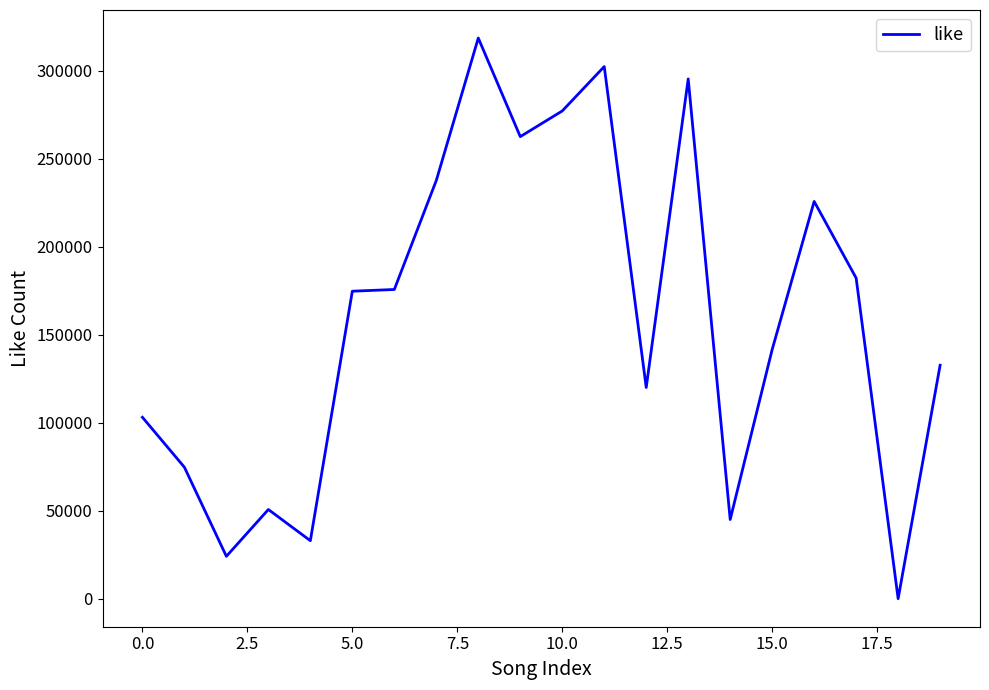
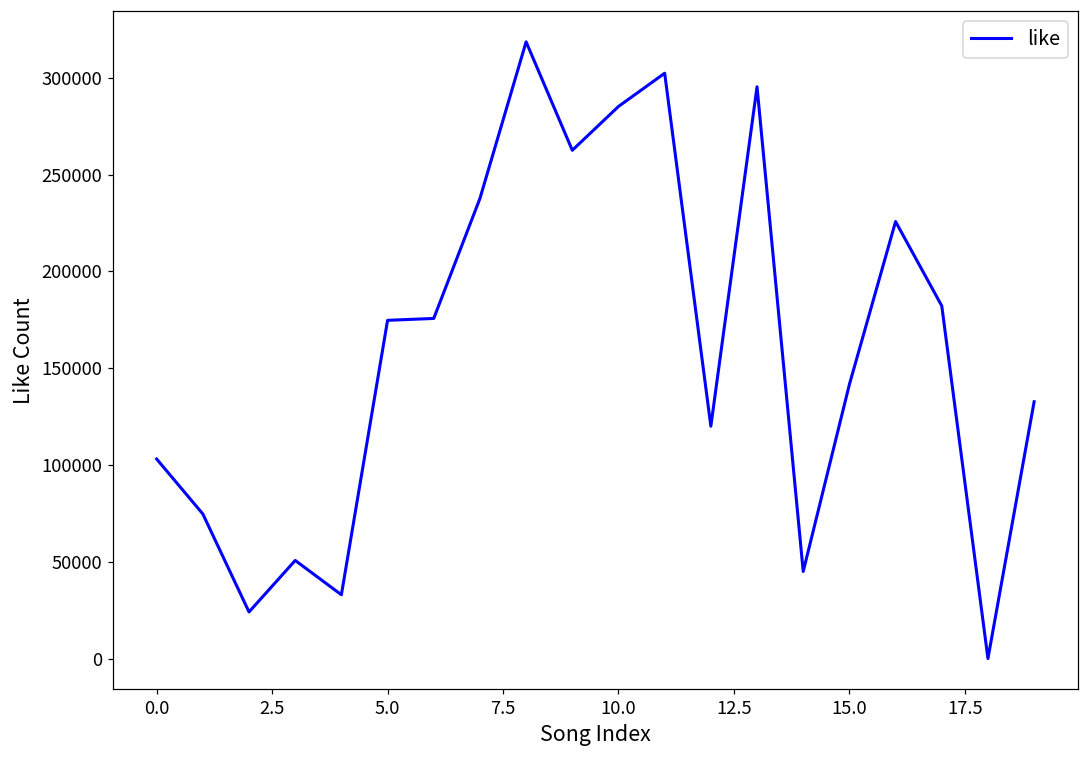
10.0: 277000 -> 285000
